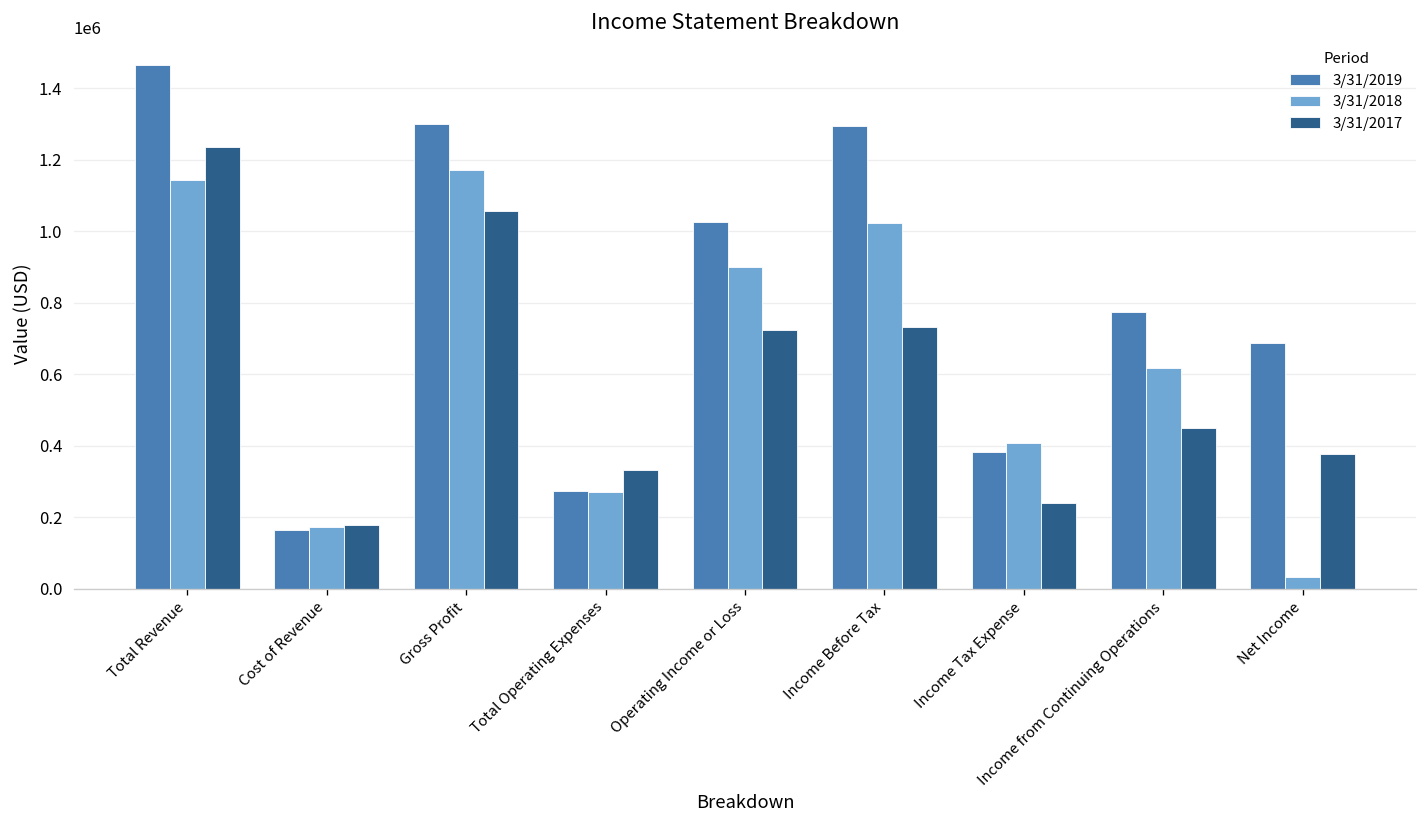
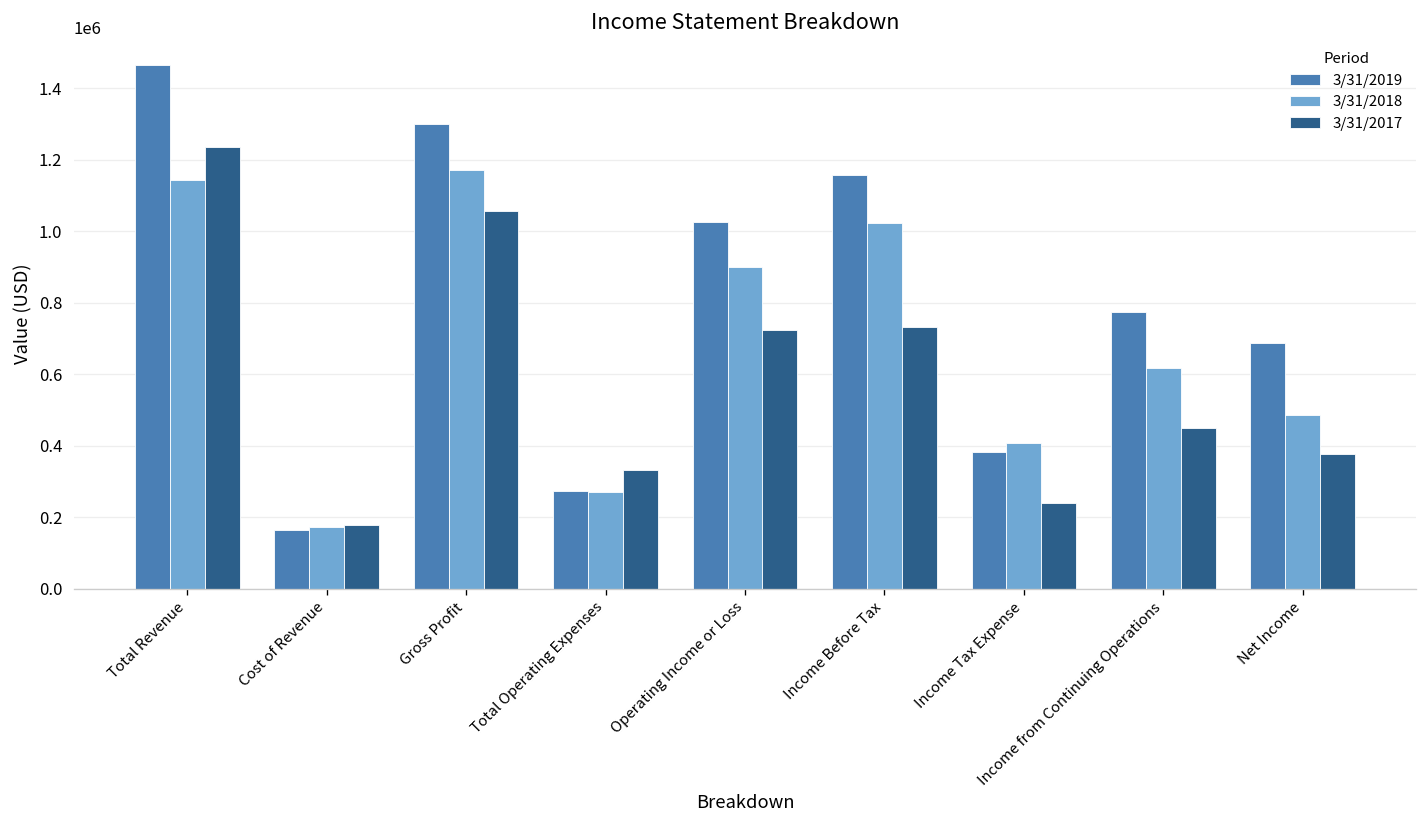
3/31/2019, Income Before Tax: 1290000 -> 1160000
3/31/2018, Net Income: 30000 -> 490000
